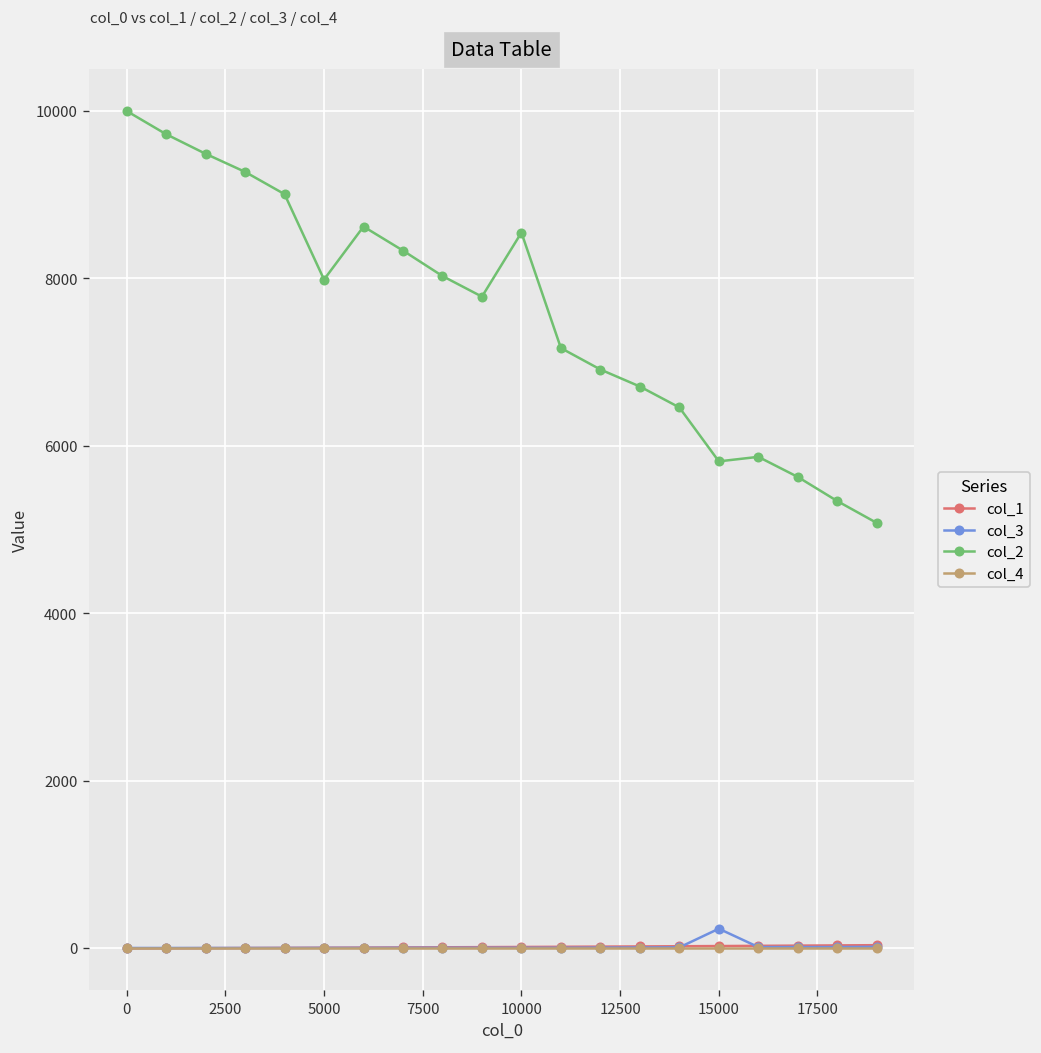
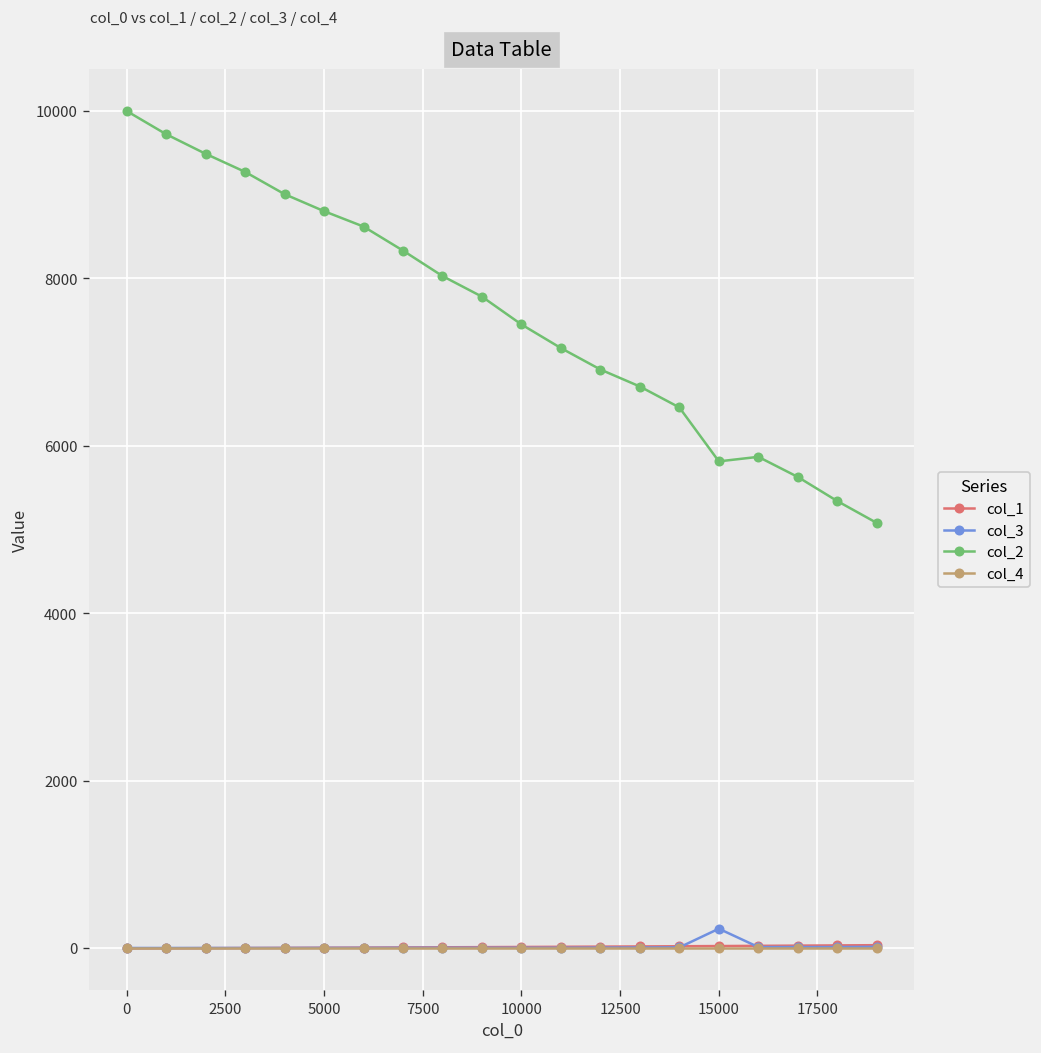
col_2, 5000: 8000 -> 8800
col_2, 10000: 8500 -> 7500
